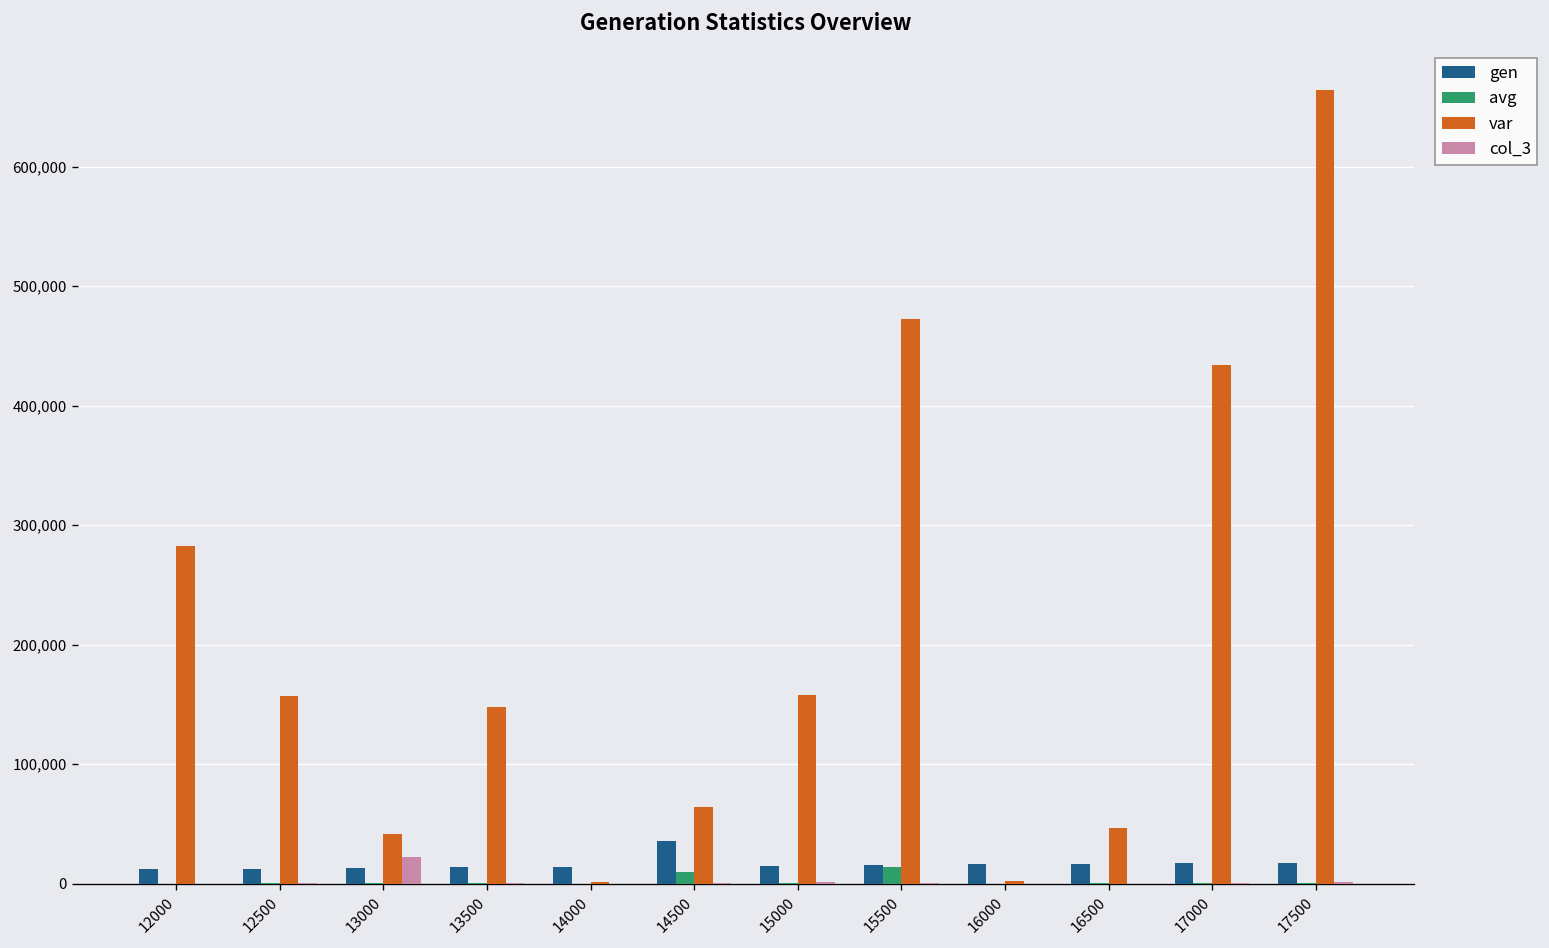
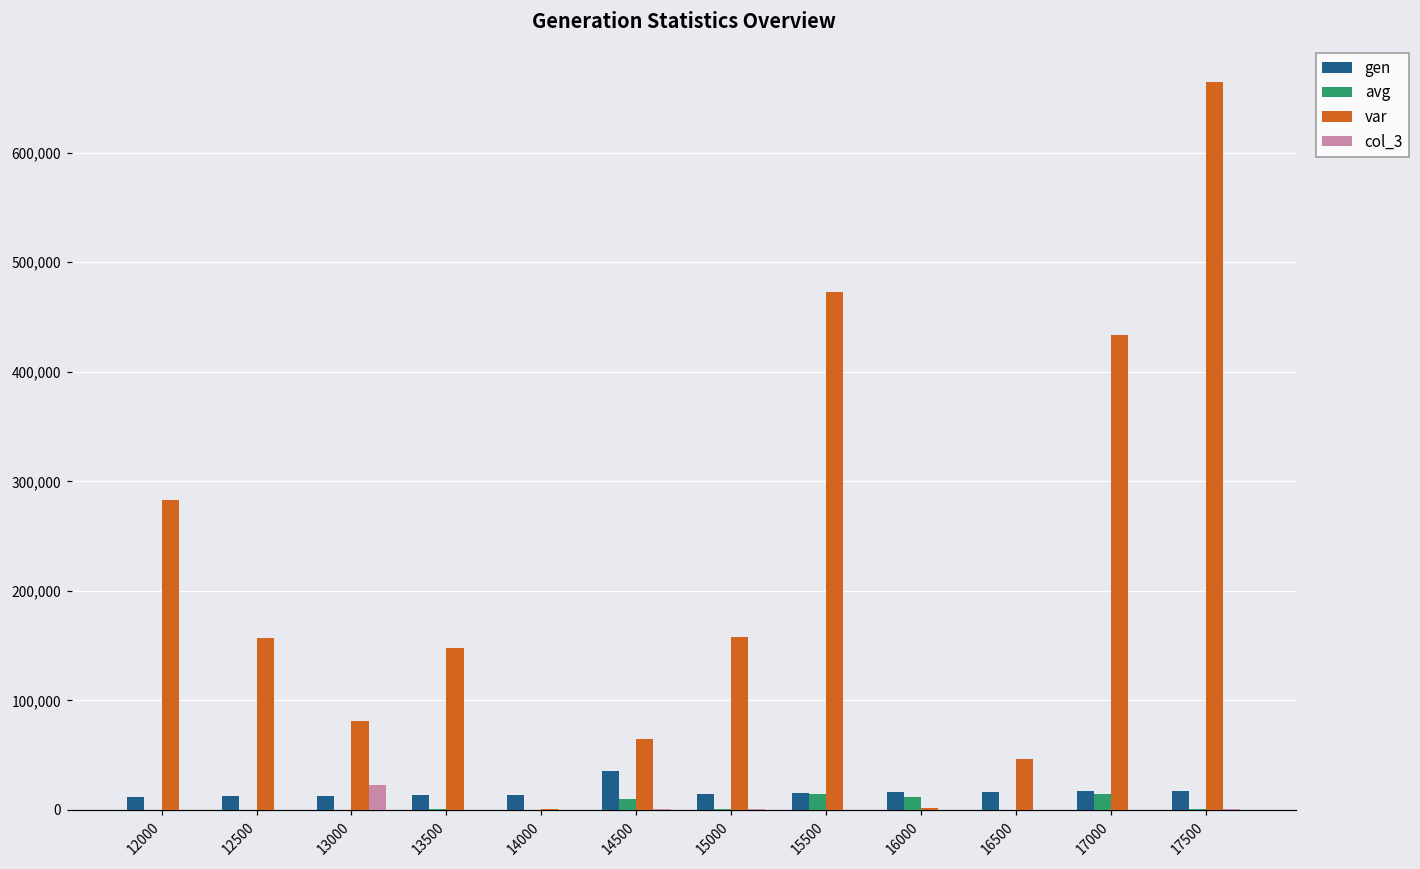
var, 13000: 40,000 -> 80,000
avg, 16000: 0 -> 10,000
avg, 17000: 0 -> 10,000
